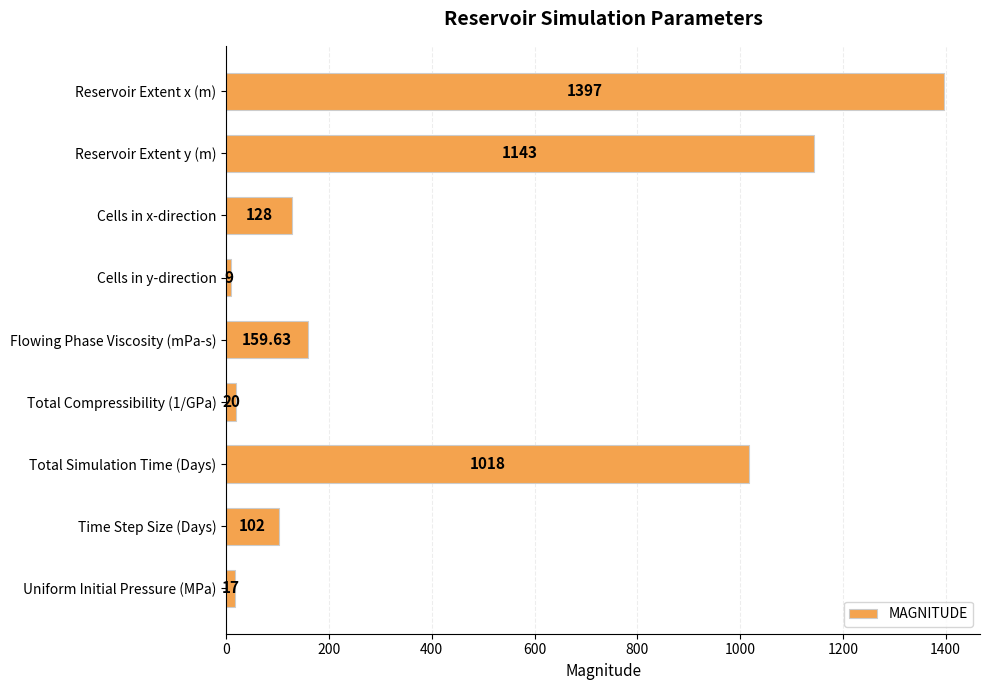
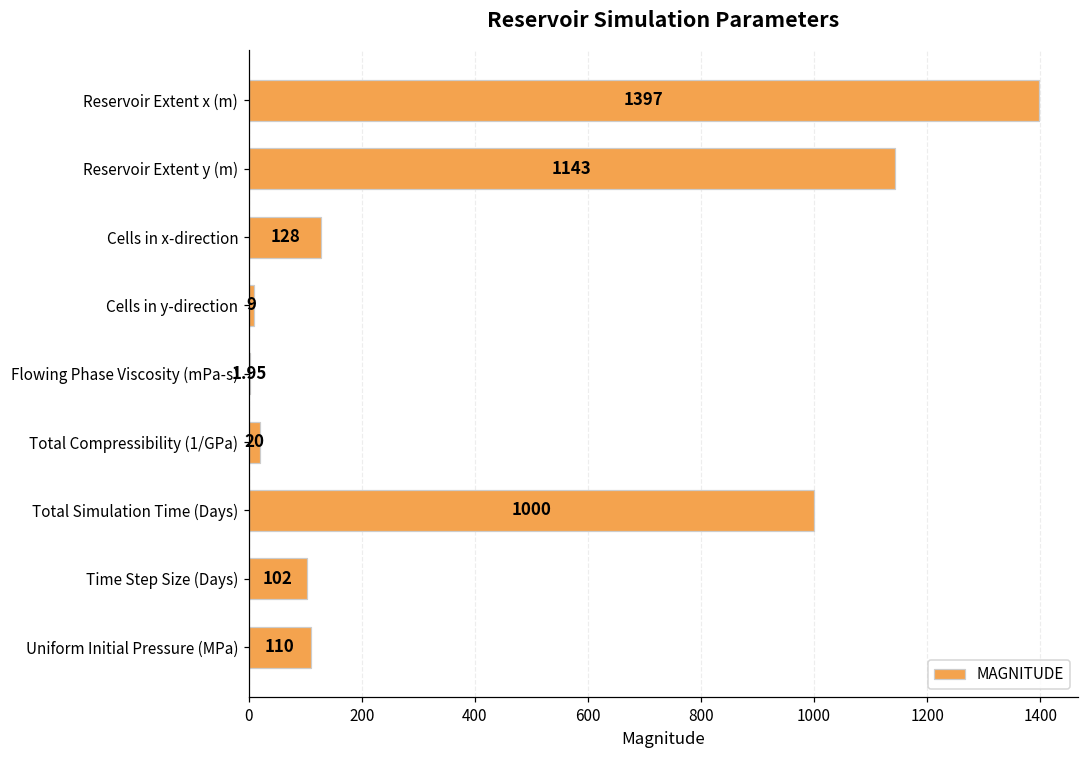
Flowing Phase Viscosity (mPa-s): 159.63 -> 1.95
Total Simulation Time (Days): 1018 -> 1000
Uniform Initial Pressure (MPa): 17 -> 110
